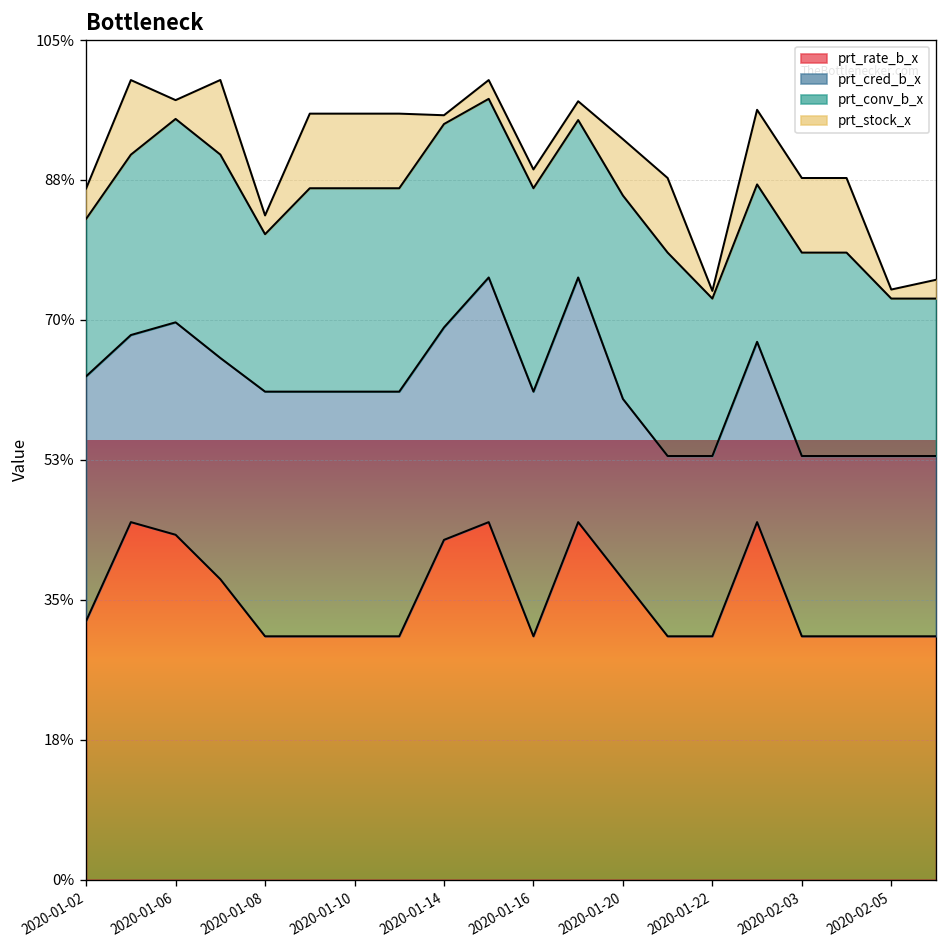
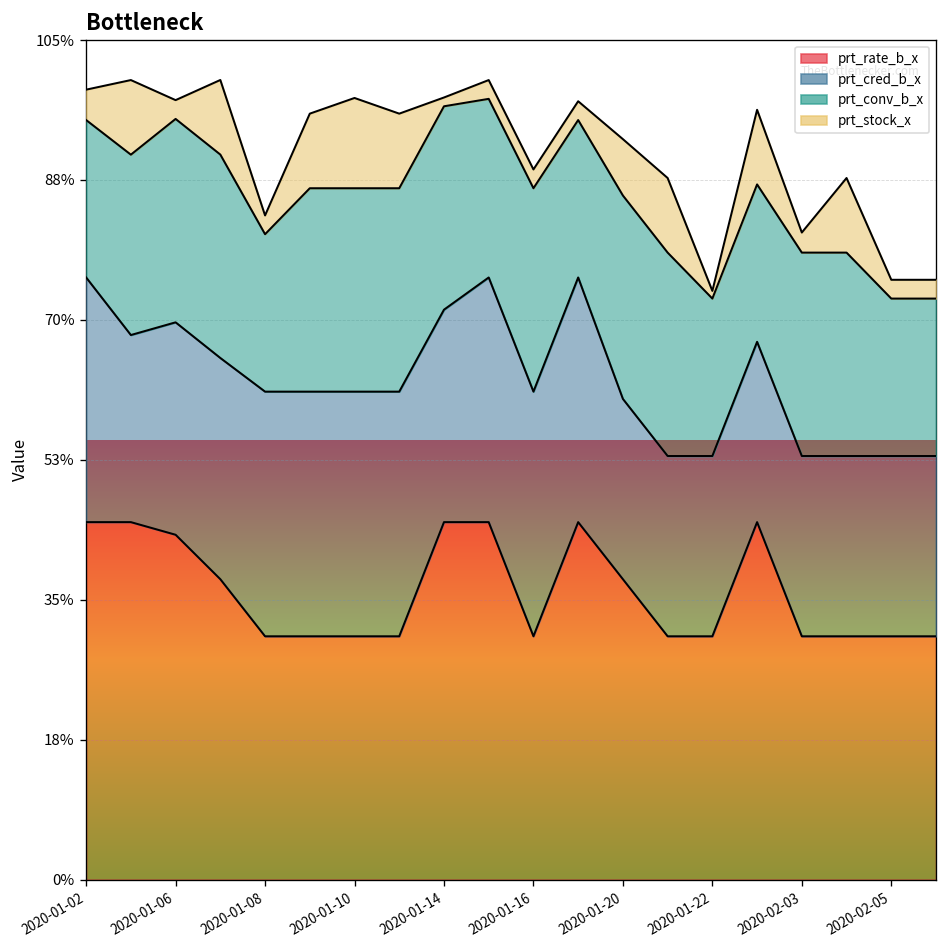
prt_rate_b_x, 2020-01-02: 32% -> 45%
prt_stock_x, 2020-01-10: 9% -> 11%
prt_rate_b_x, 2020-01-14: 42% -> 45%
prt_stock_x, 2020-02-03: 9% -> 3%
prt_stock_x, 2020-02-05: 1% -> 2%
